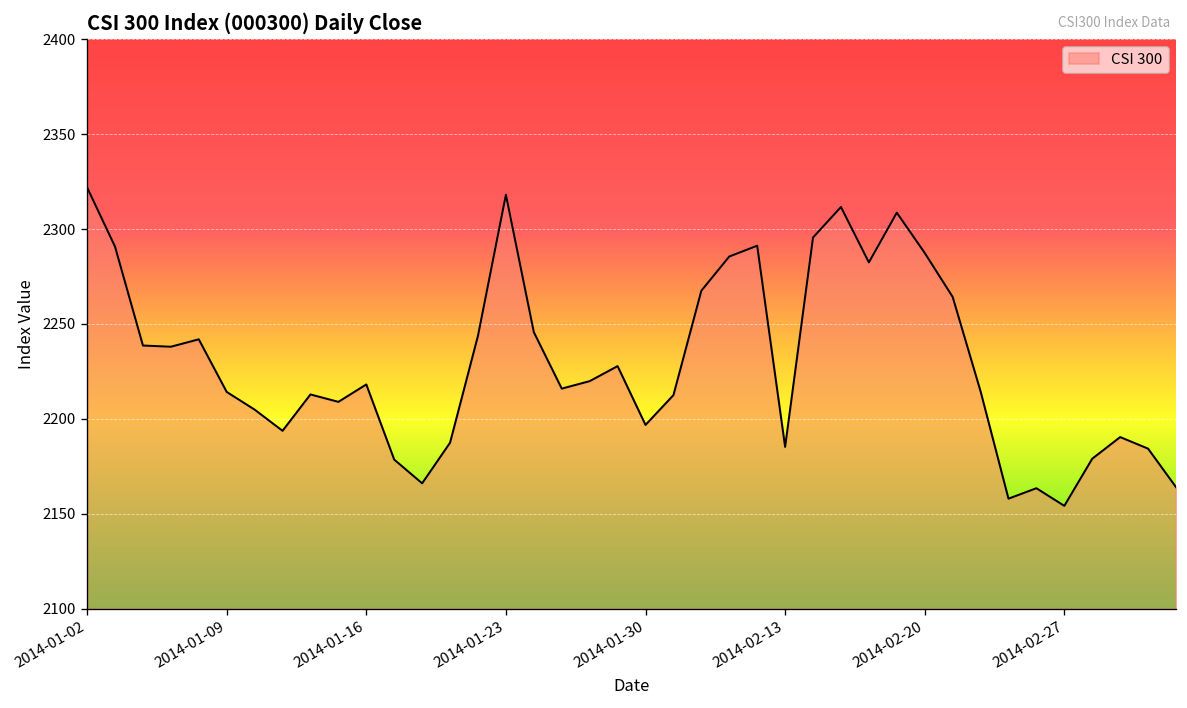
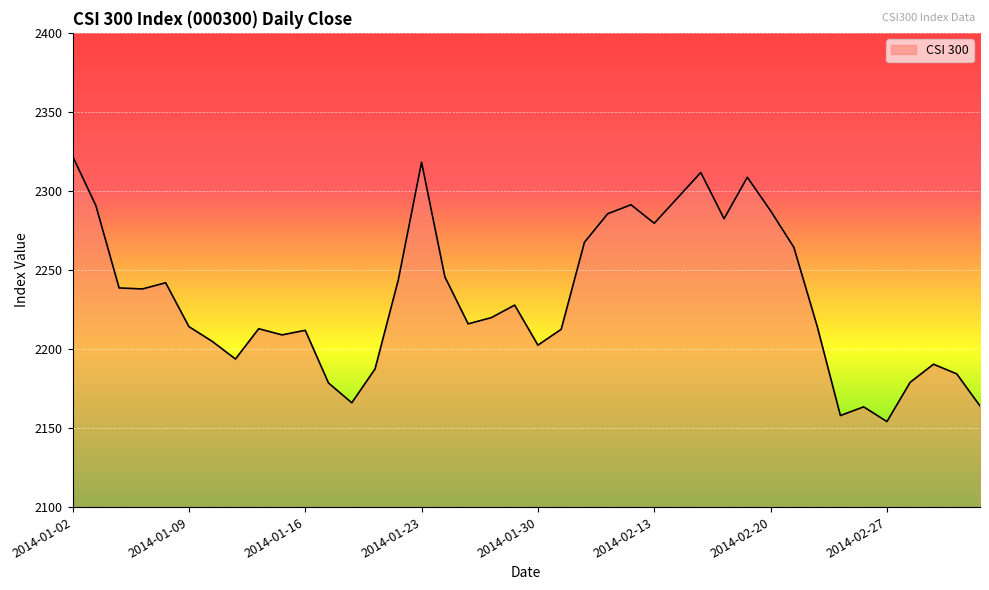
2014-01-16: 2218 -> 2212
2014-01-30: 2197 -> 2202
2014-02-13: 2185 -> 2280
